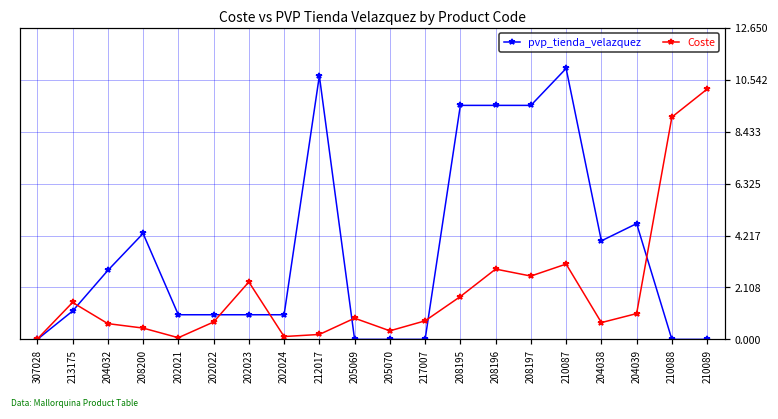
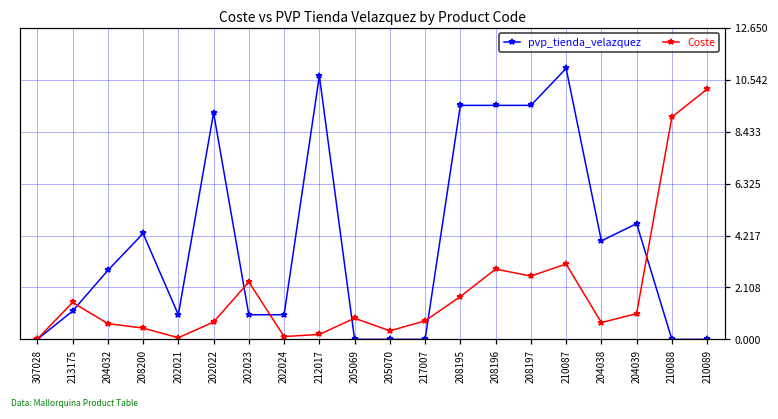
pvp_tienda_velazquez, 202022: 1.0 -> 9.2
